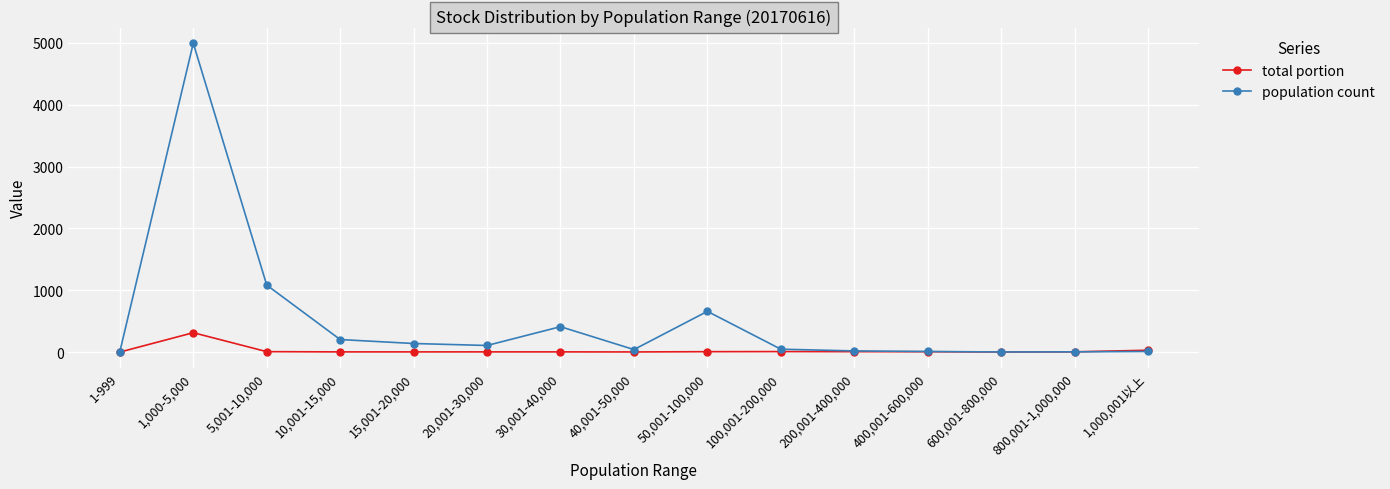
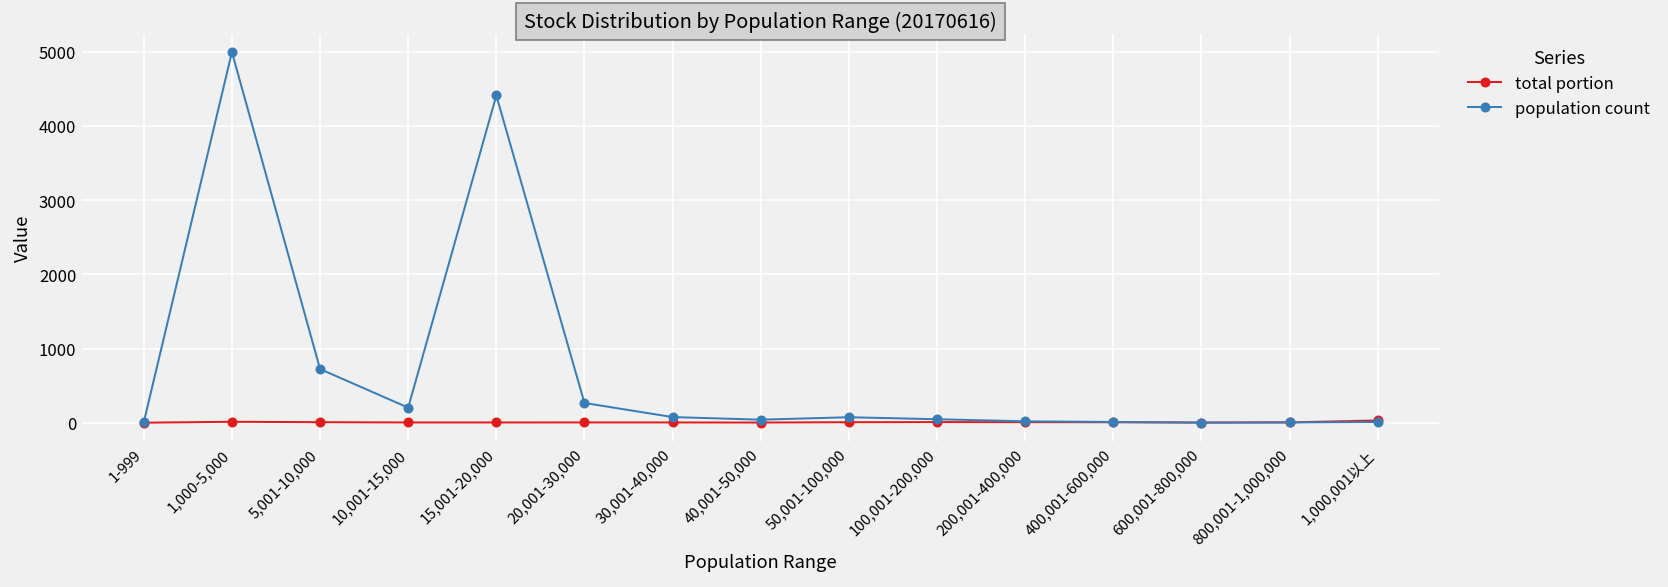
total portion, 1,000-5,000: 300 -> 0
population count, 5,001-10,000: 1100 -> 700
population count, 15,001-20,000: 100 -> 4400
population count, 20,001-30,000: 100 -> 300
population count, 30,001-40,000: 400 -> 100
population count, 50,001-100,000: 700 -> 100
